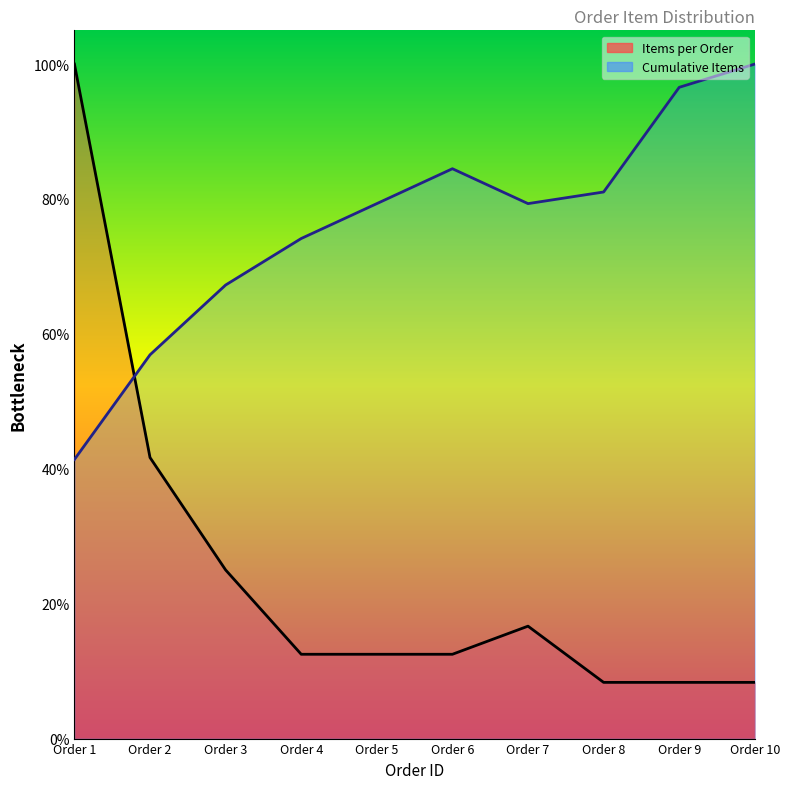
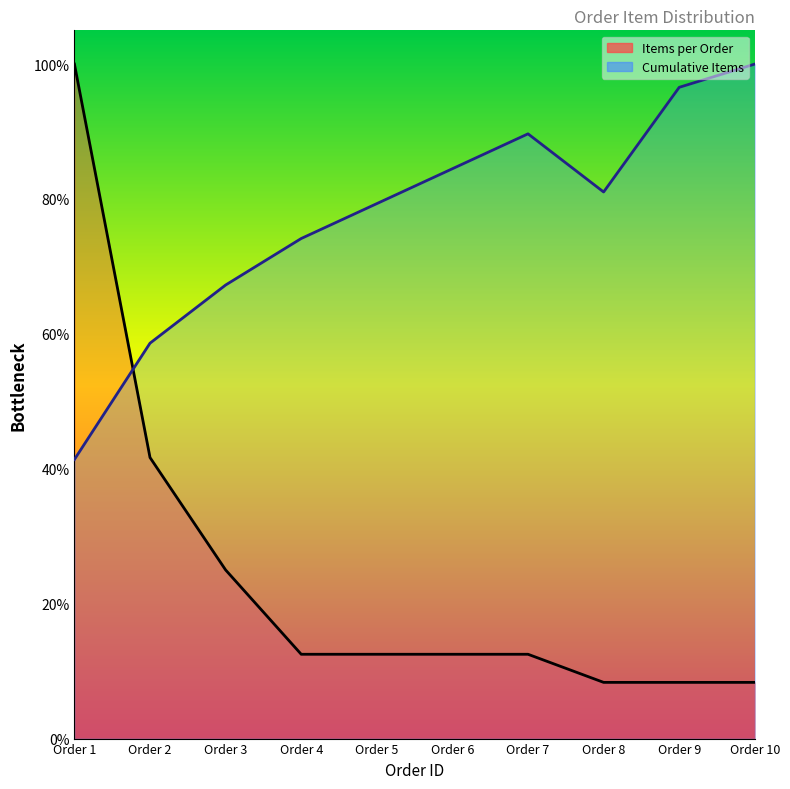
Cumulative Items, Order 2: 57% -> 59%
Items per Order, Order 7: 17% -> 13%
Cumulative Items, Order 7: 79% -> 90%
